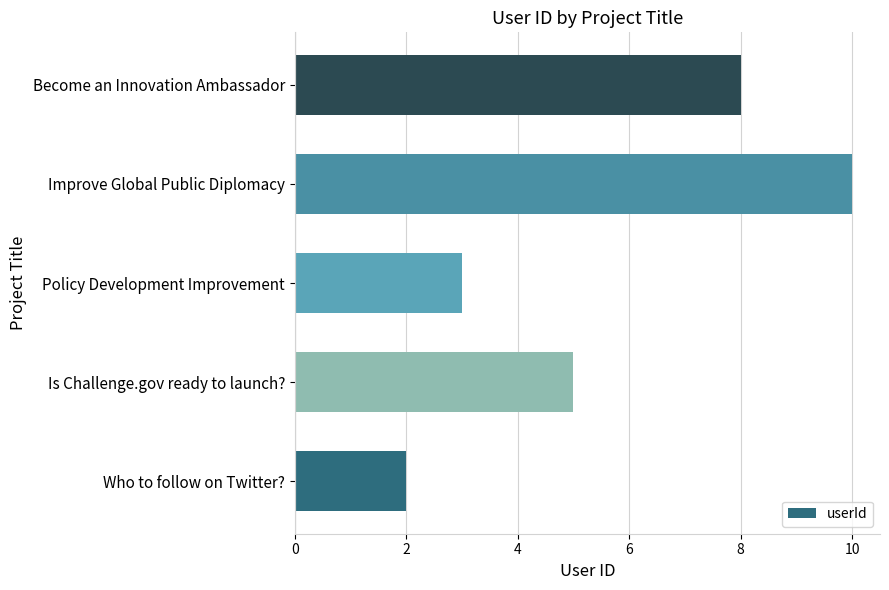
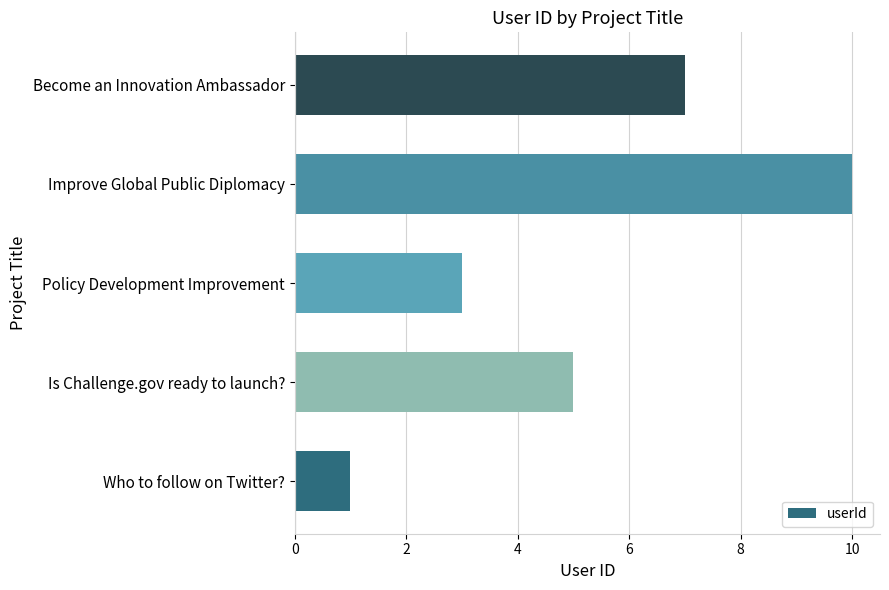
Become an Innovation Ambassador: 8 -> 7
Who to follow on Twitter?: 2 -> 1
